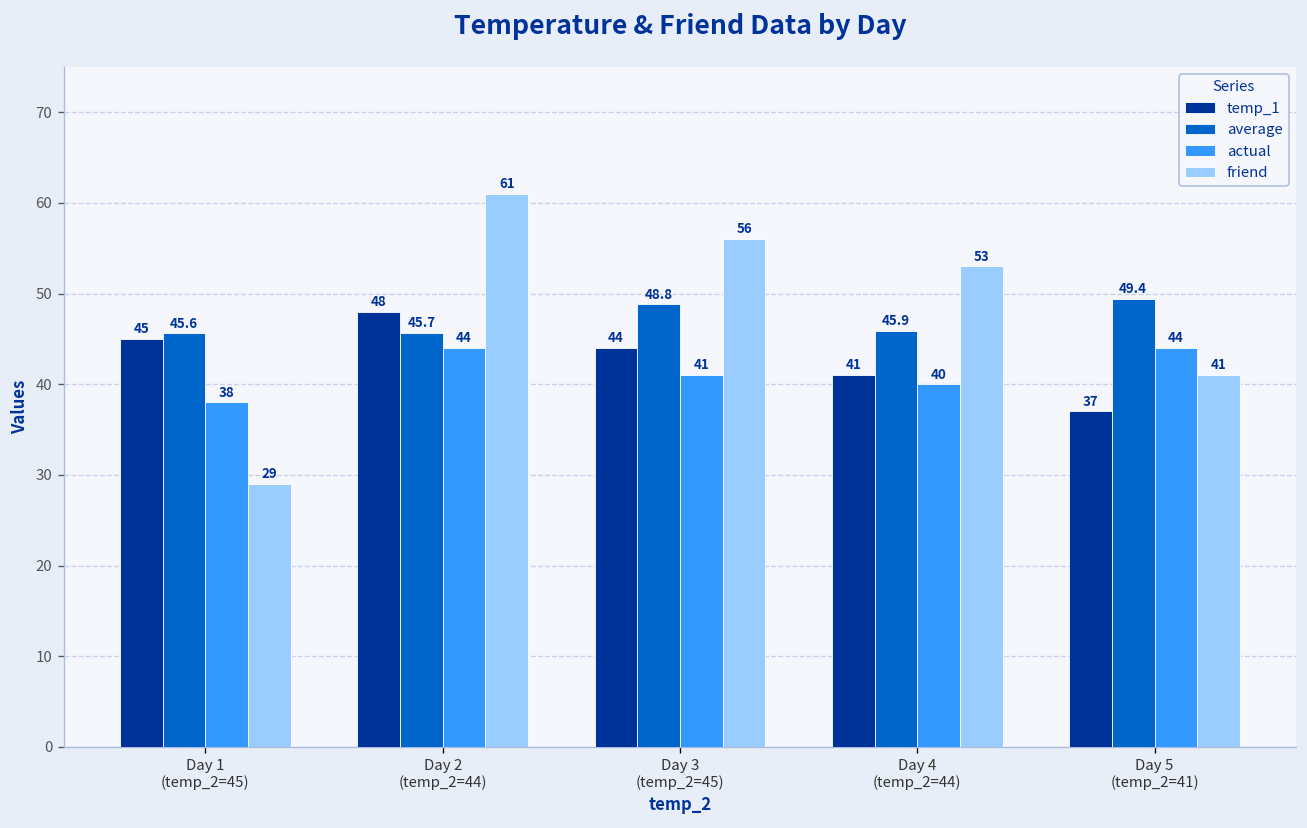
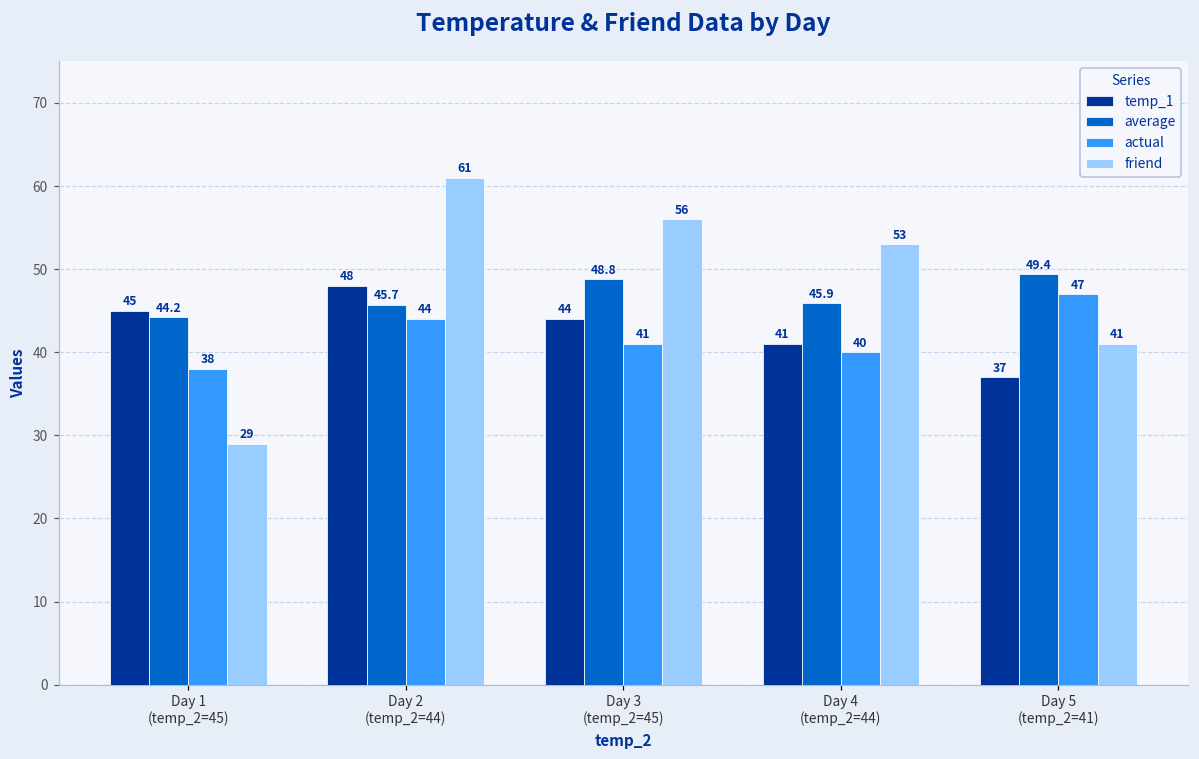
average, Day 1 (temp_2=45): 45.6 -> 44.2
actual, Day 5 (temp_2=41): 44 -> 47
